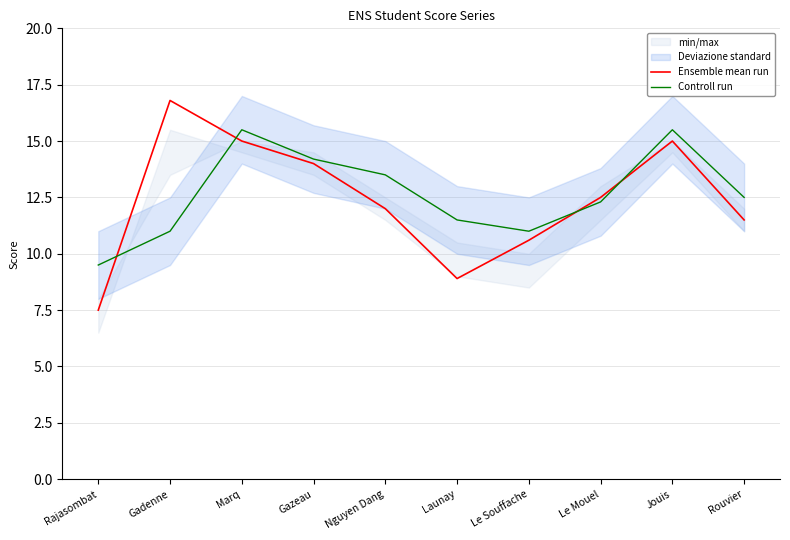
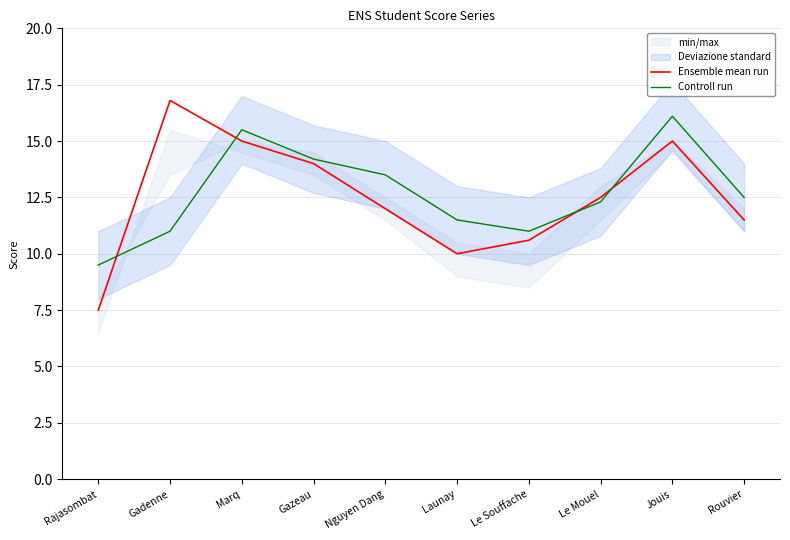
Ensemble mean run, Launay: 8.9 -> 10.0
Controll run, Jouis: 15.5 -> 16.1
